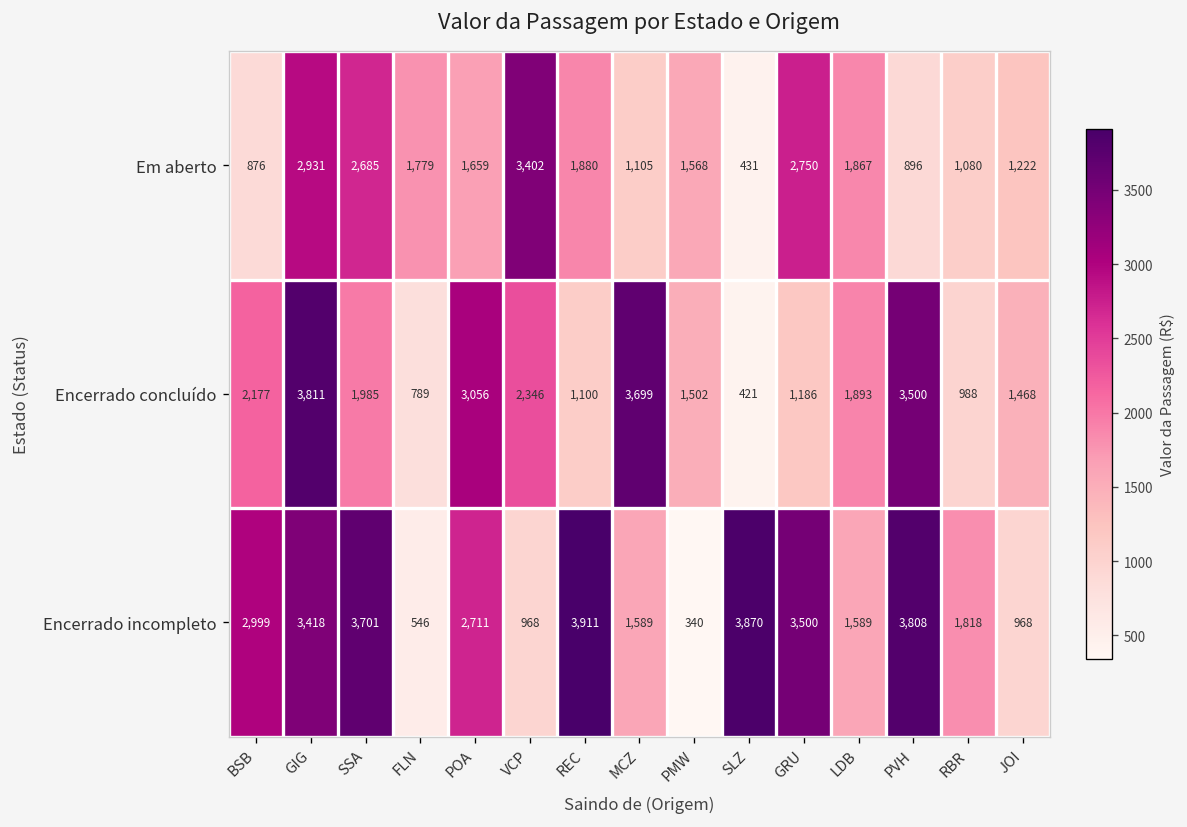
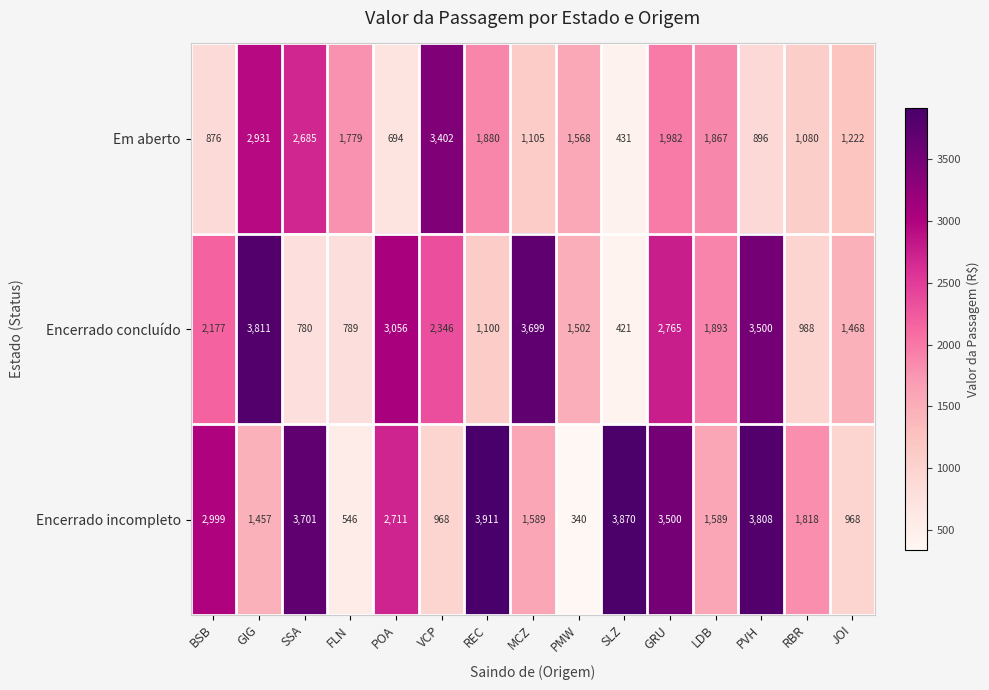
Em aberto, POA: 1,659 -> 694
Em aberto, GRU: 2,750 -> 1,982
Encerrado concluído, SSA: 1,985 -> 780
Encerrado concluído, GRU: 1,186 -> 2,765
Encerrado incompleto, GIG: 3,418 -> 1,457
